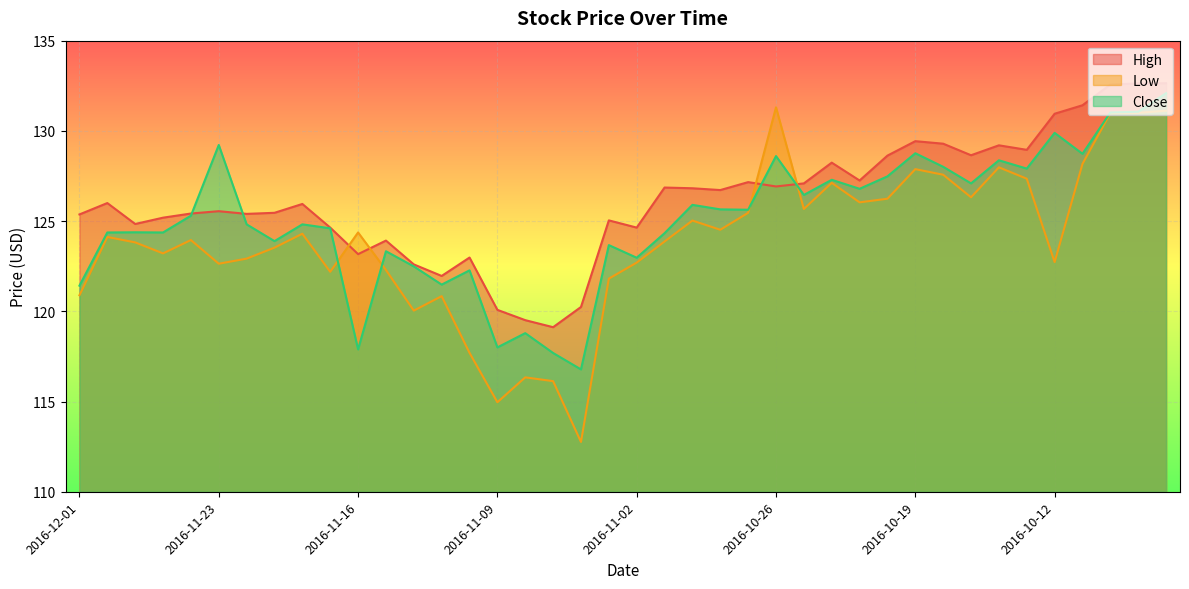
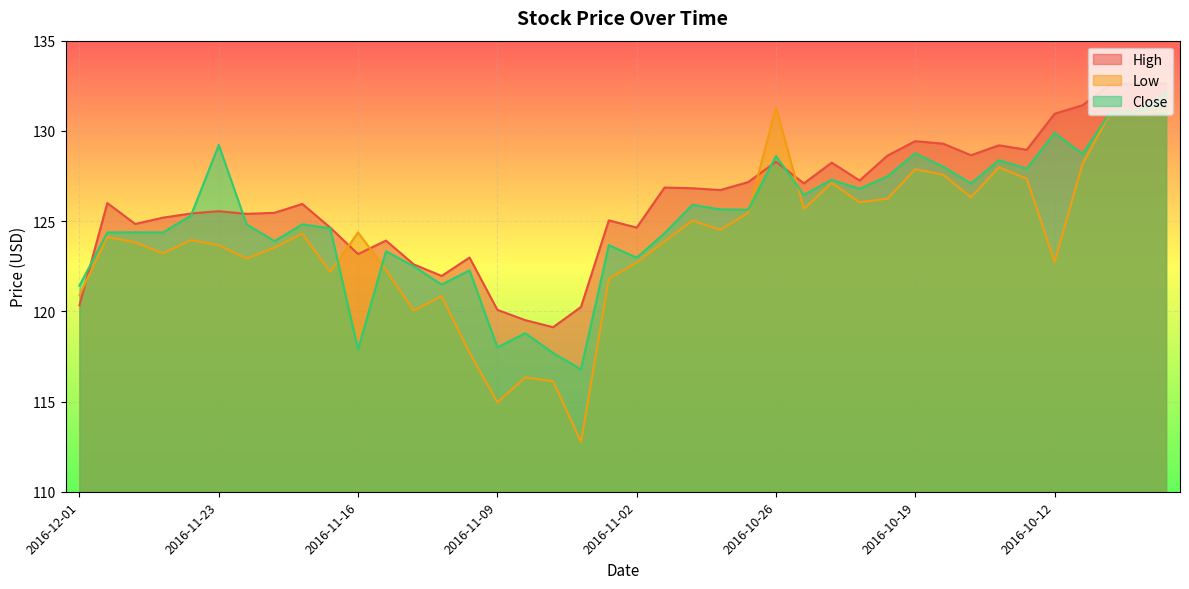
High, 2016-12-01: 125.4 -> 120.3
Low, 2016-11-23: 122.6 -> 123.7
High, 2016-10-26: 126.9 -> 128.3
